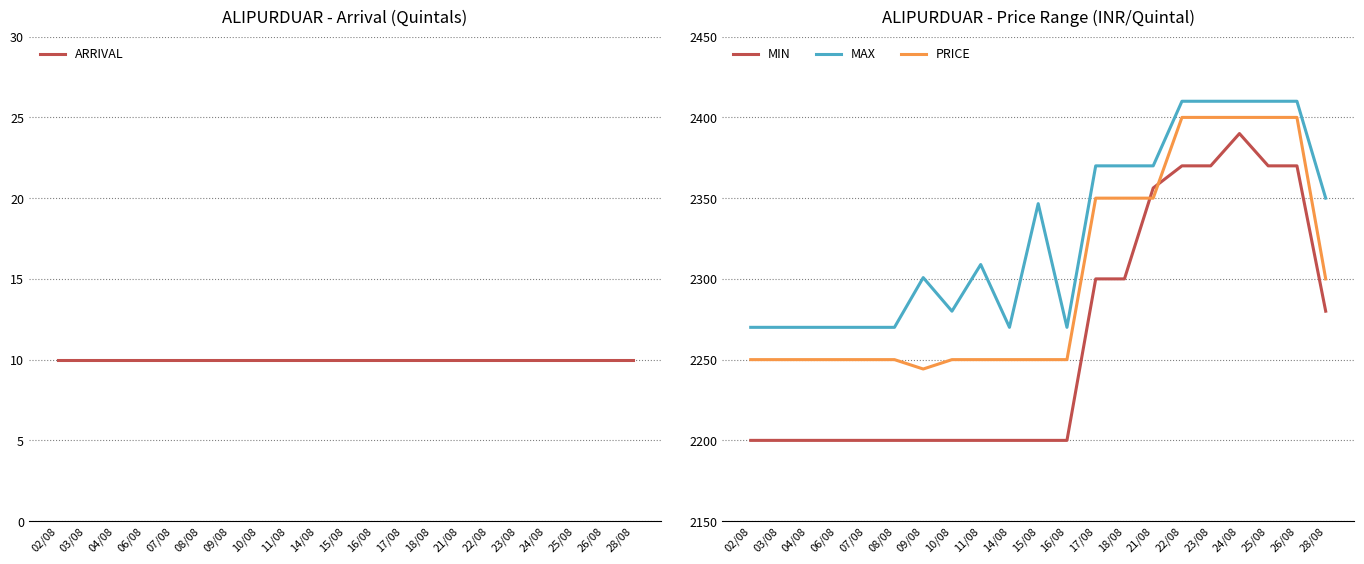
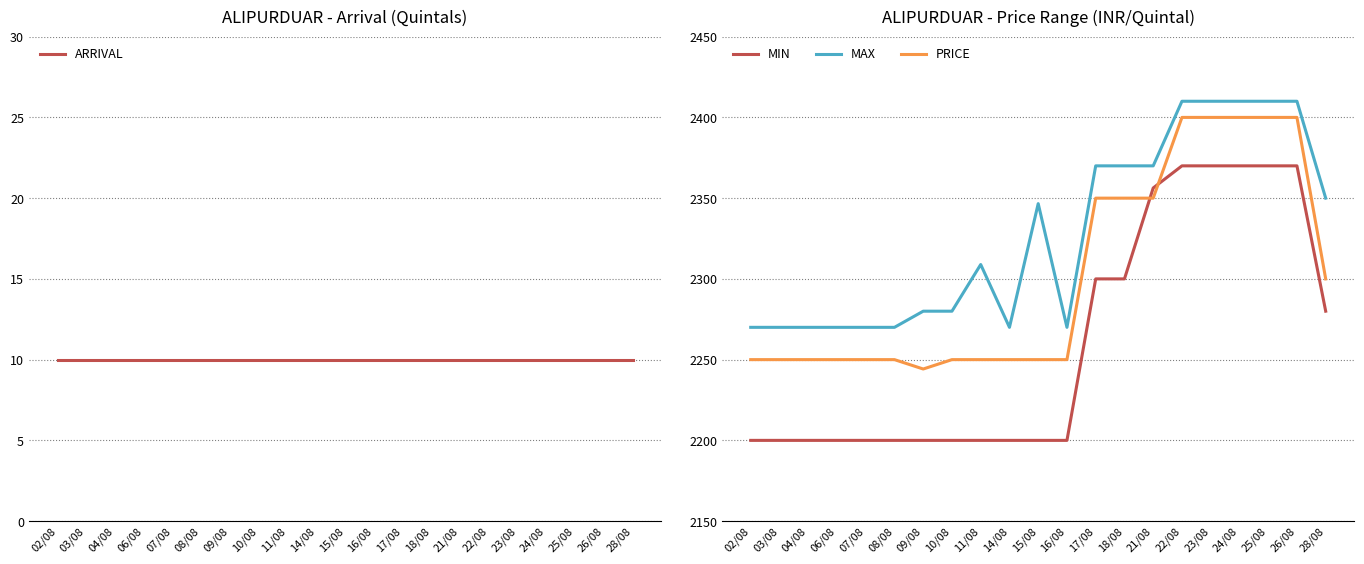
ALIPURDUAR - Price Range (INR/Quintal), MAX, 09/08: 2301 -> 2280
ALIPURDUAR - Price Range (INR/Quintal), MIN, 24/08: 2390 -> 2370
